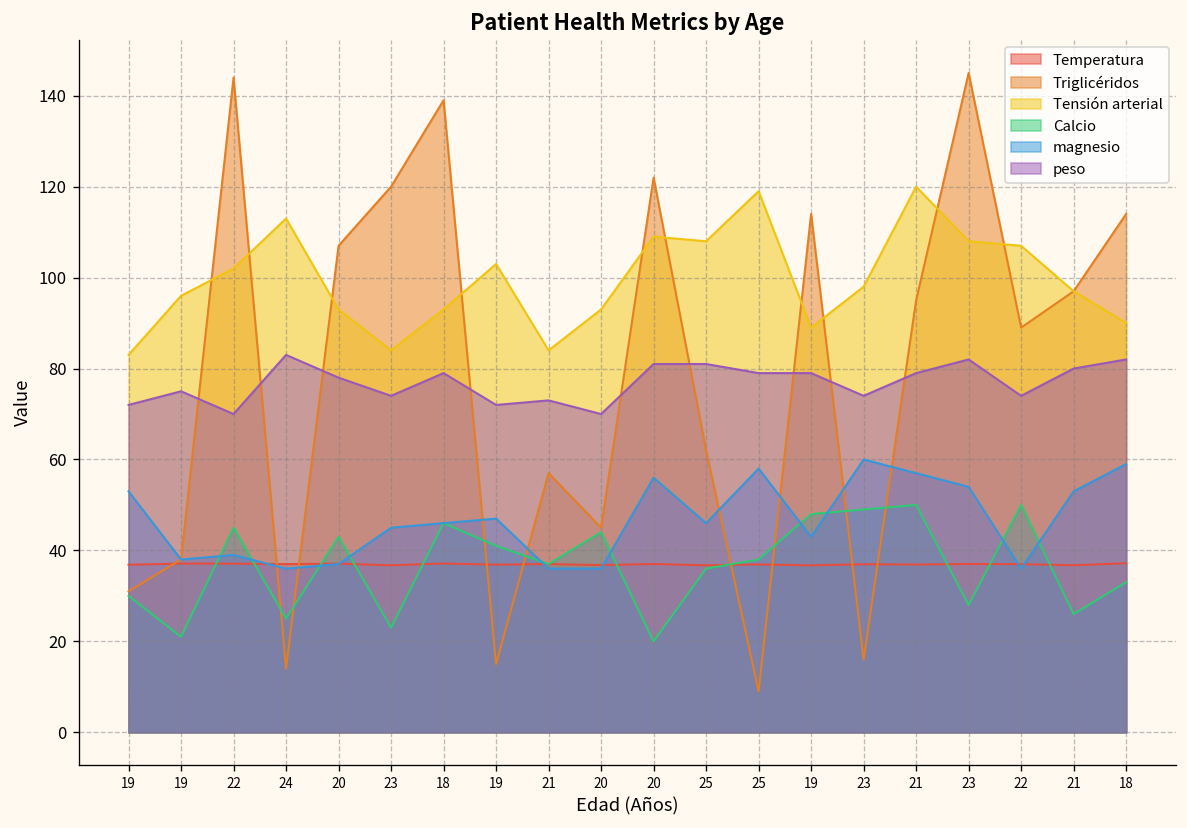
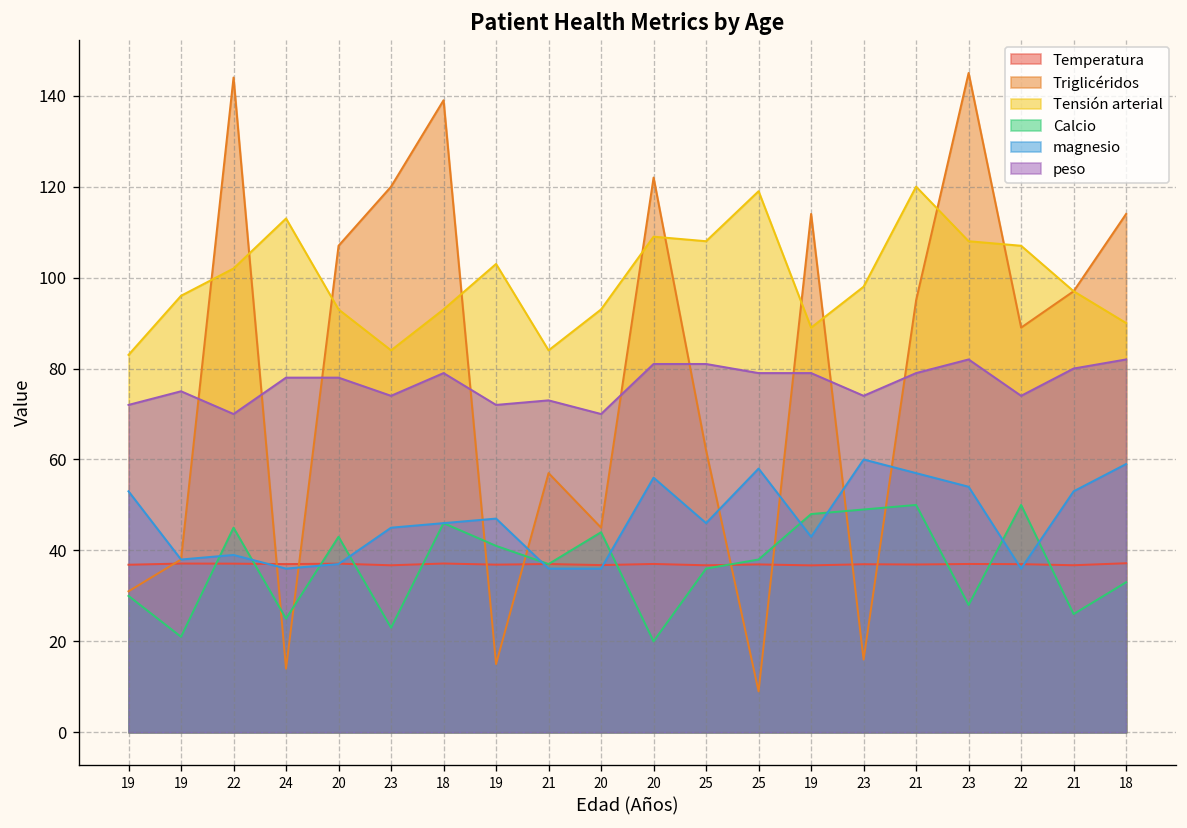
peso, 24: 83 -> 78
